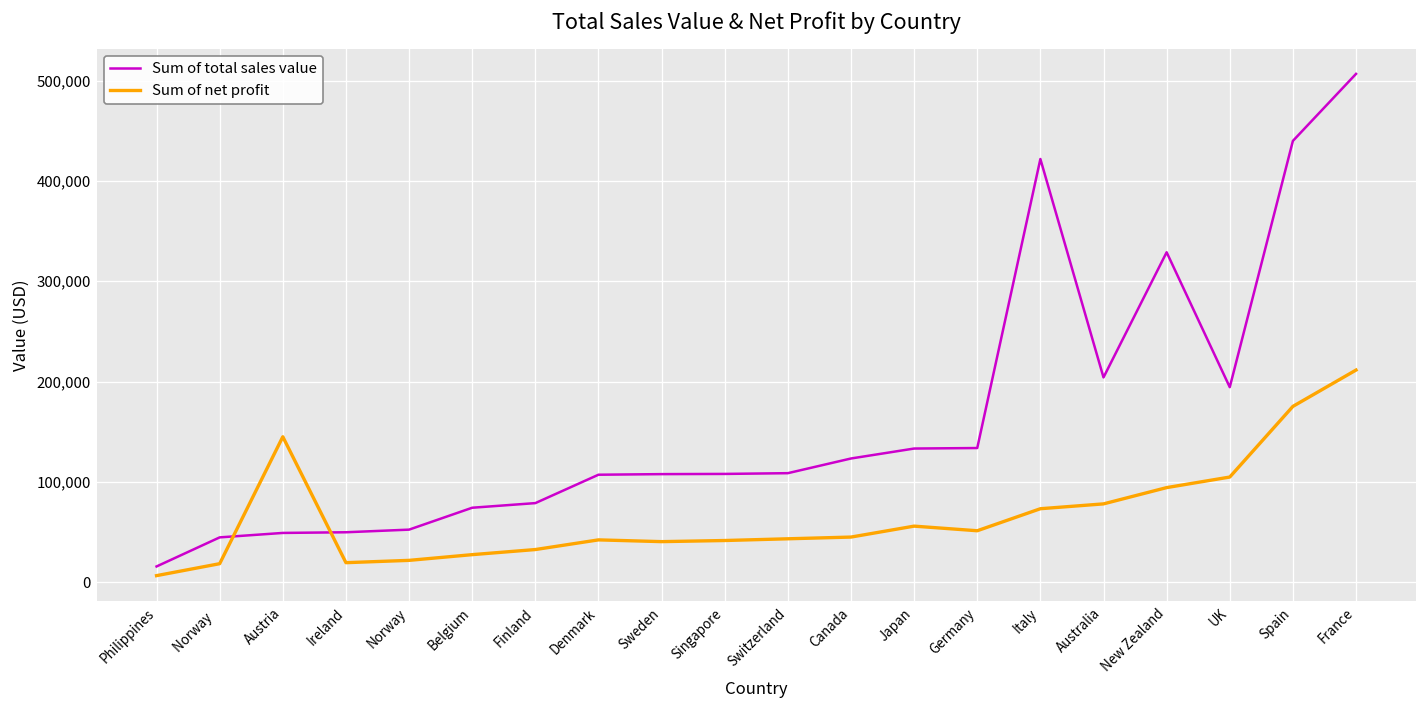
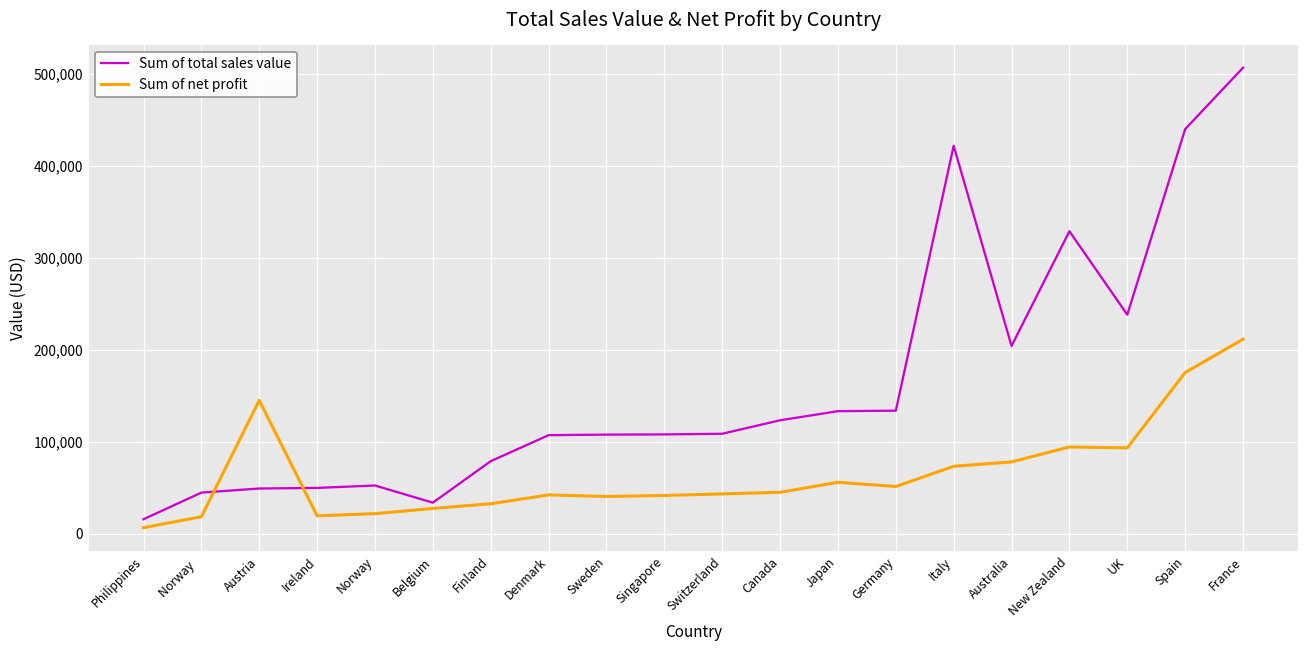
Sum of total sales value, Belgium: 70,000 -> 30,000
Sum of total sales value, UK: 190,000 -> 240,000
Sum of net profit, UK: 100,000 -> 90,000
